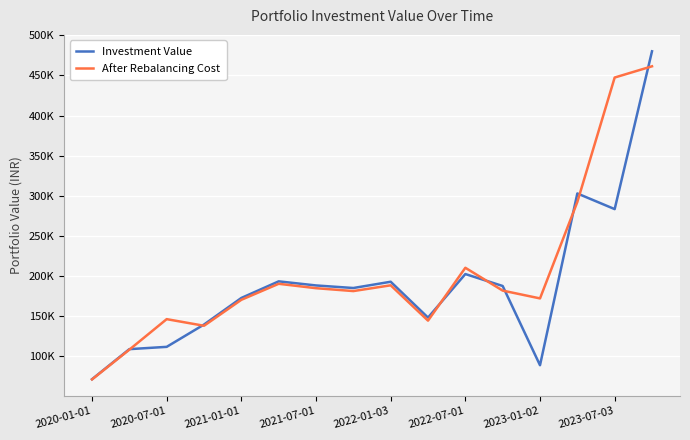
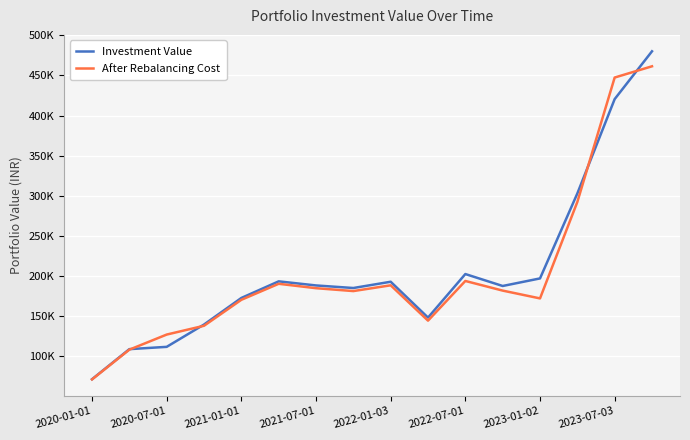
After Rebalancing Cost, 2020-07-01: 150000 -> 130000
After Rebalancing Cost, 2022-07-01: 210000 -> 190000
Investment Value, 2023-01-02: 90000 -> 200000
Investment Value, 2023-07-03: 280000 -> 420000
